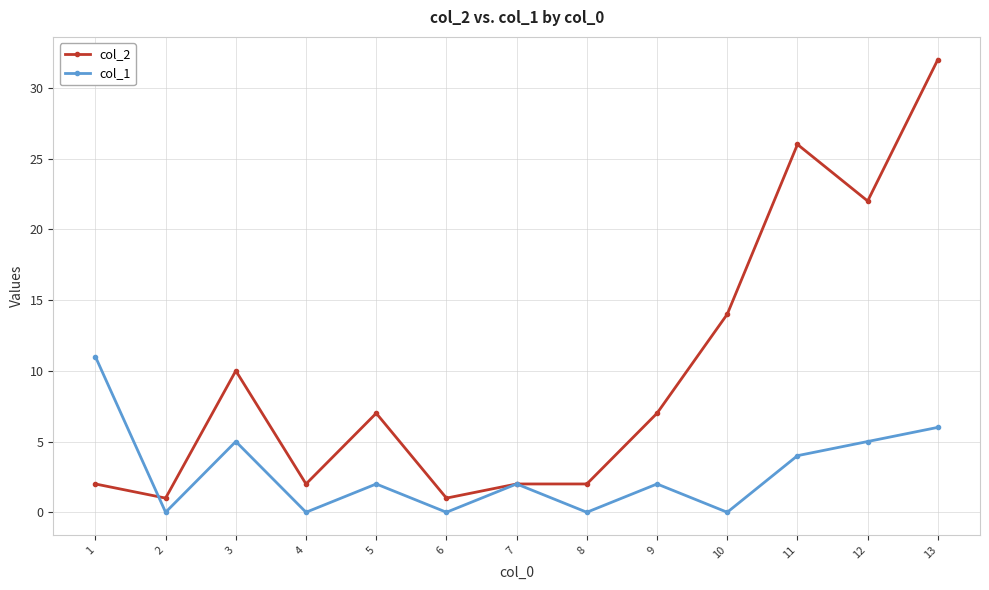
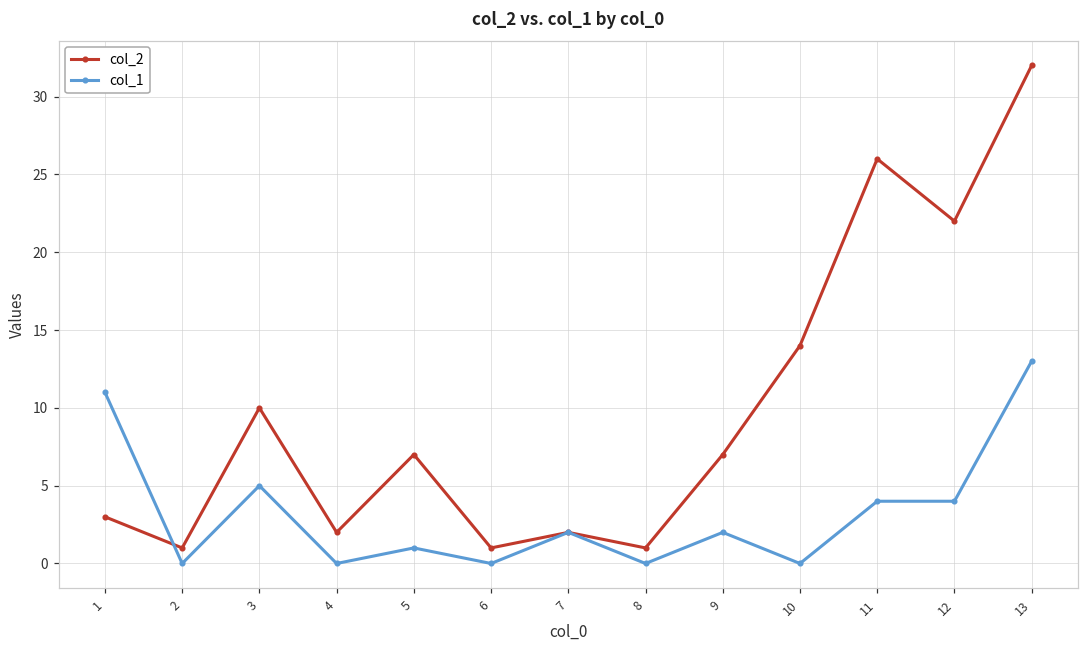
col_2, 1: 2 -> 3
col_1, 5: 2 -> 1
col_2, 8: 2 -> 1
col_1, 12: 5 -> 4
col_1, 13: 6 -> 13
